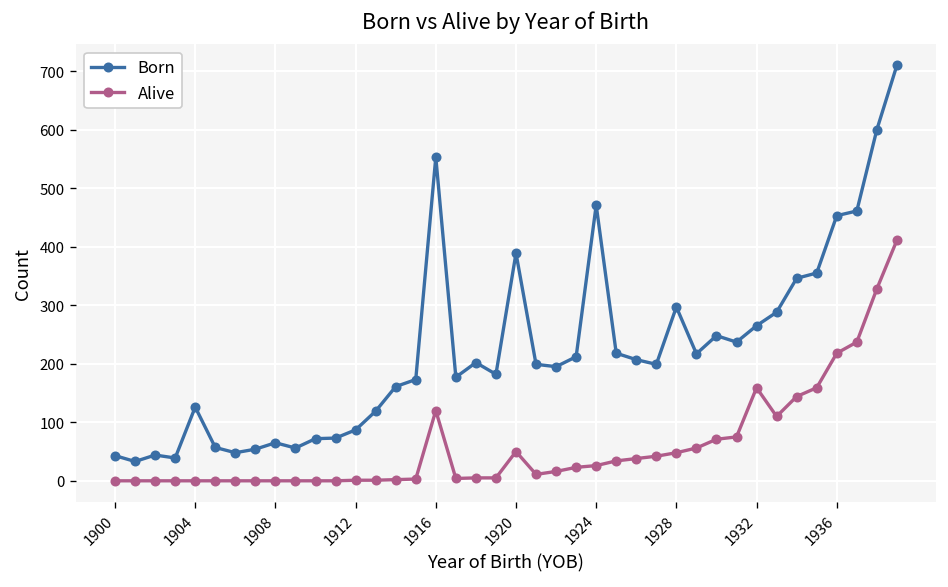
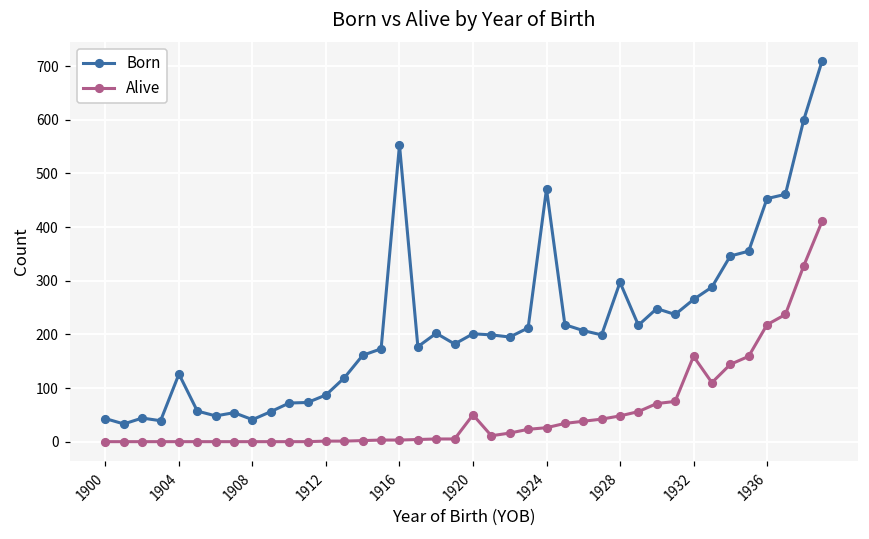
Born, 1908: 70 -> 40
Alive, 1916: 120 -> 0
Born, 1920: 390 -> 200
